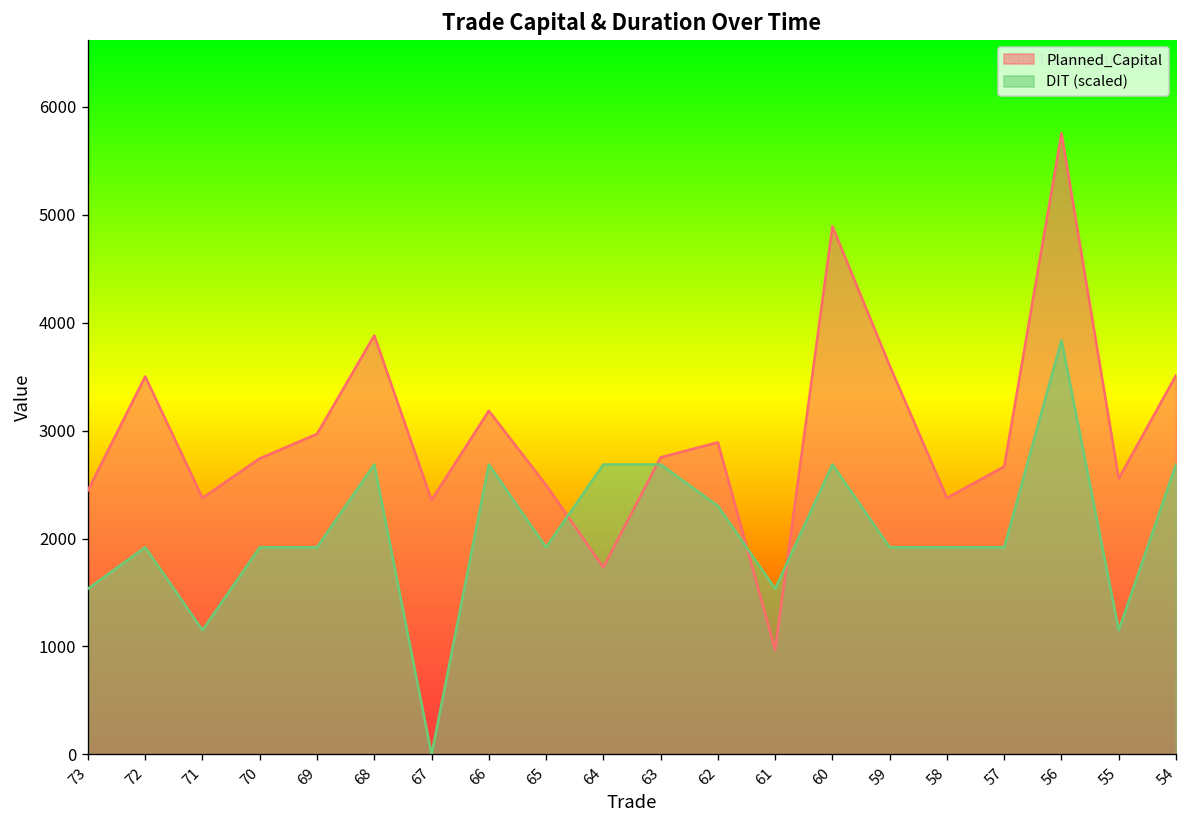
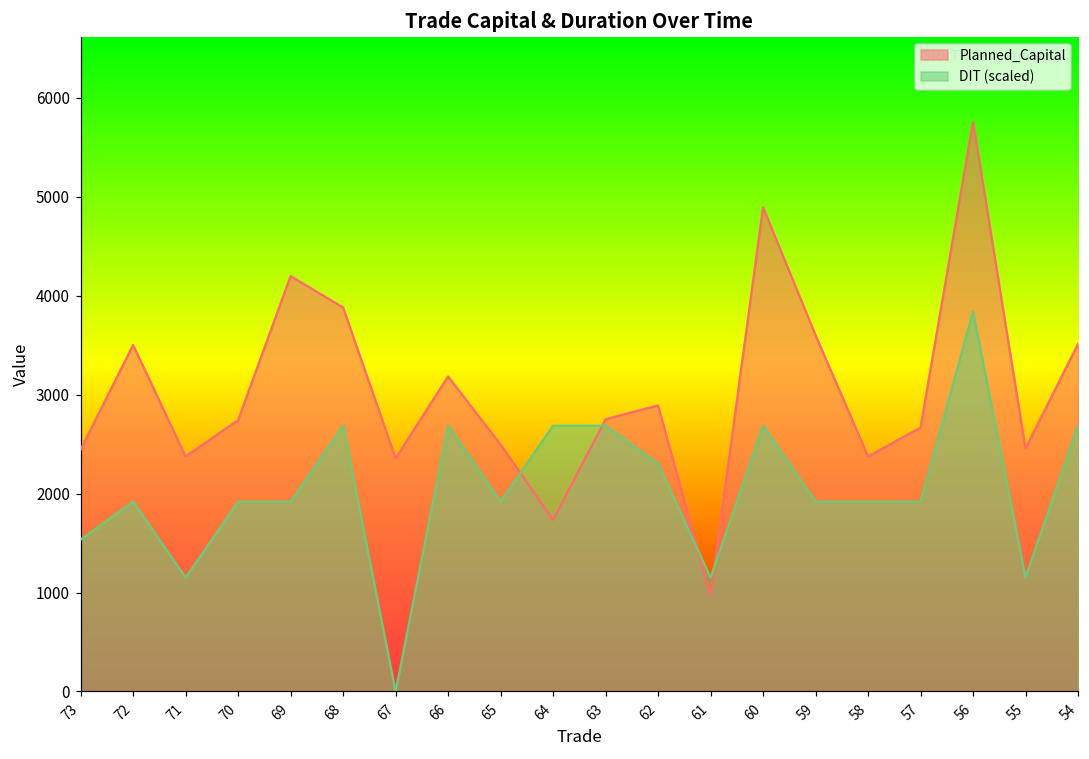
Planned_Capital, 69: 3000 -> 4200
DIT (scaled), 61: 1500 -> 1200
Planned_Capital, 55: 2600 -> 2500
